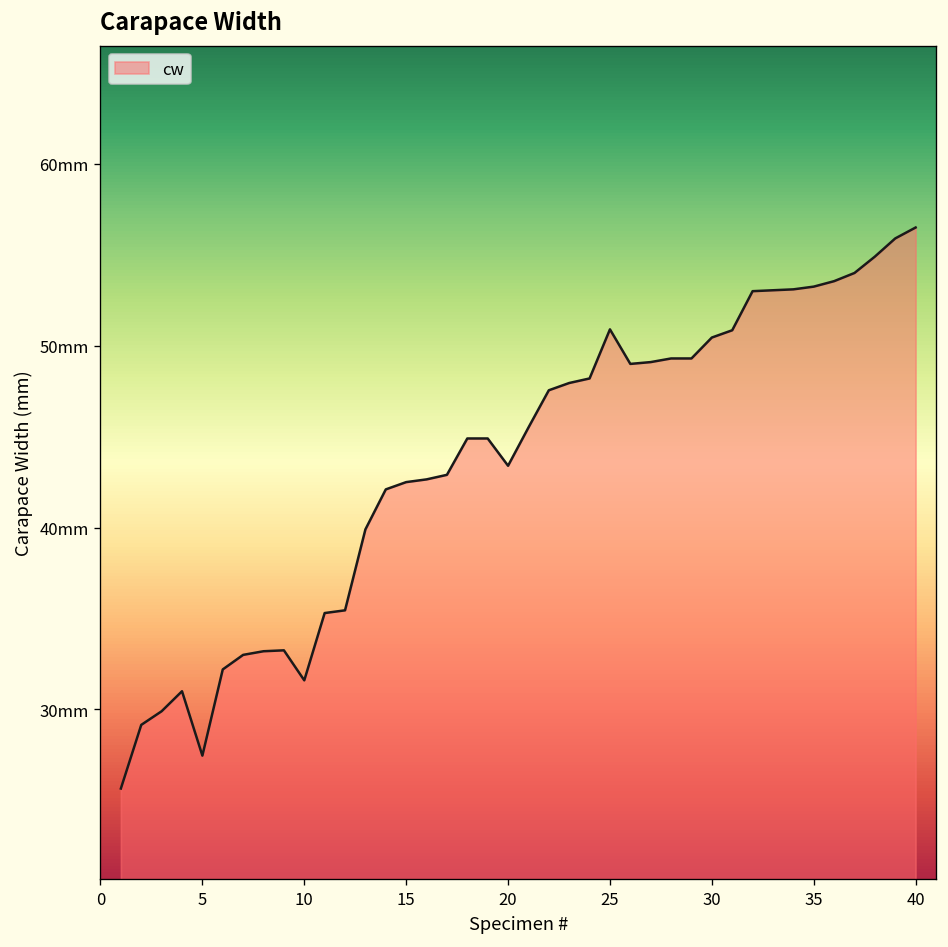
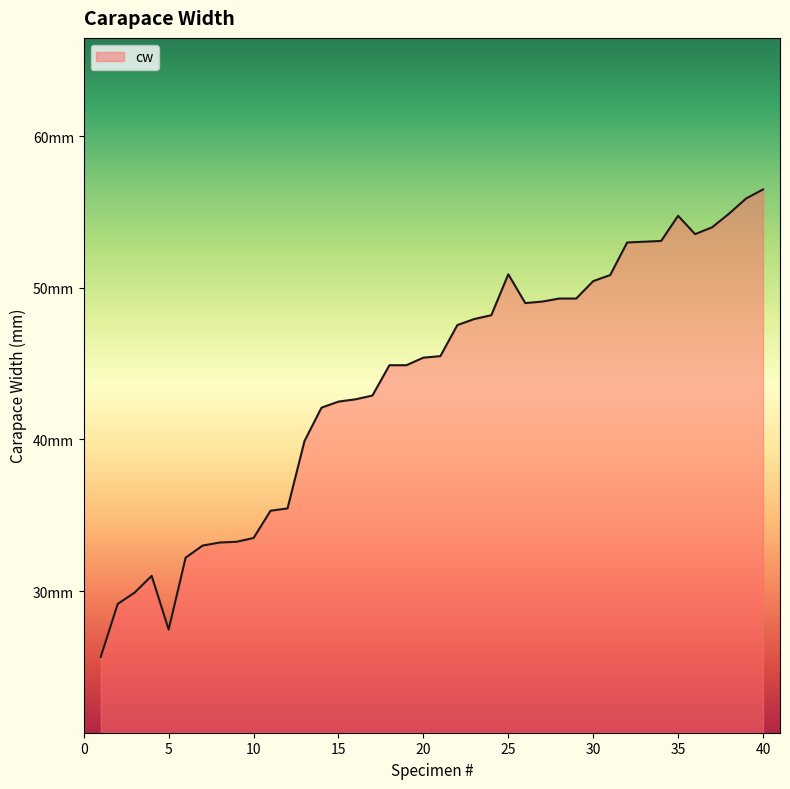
10: 31.6mm -> 33.5mm
20: 43.4mm -> 45.4mm
35: 53.3mm -> 54.8mm
